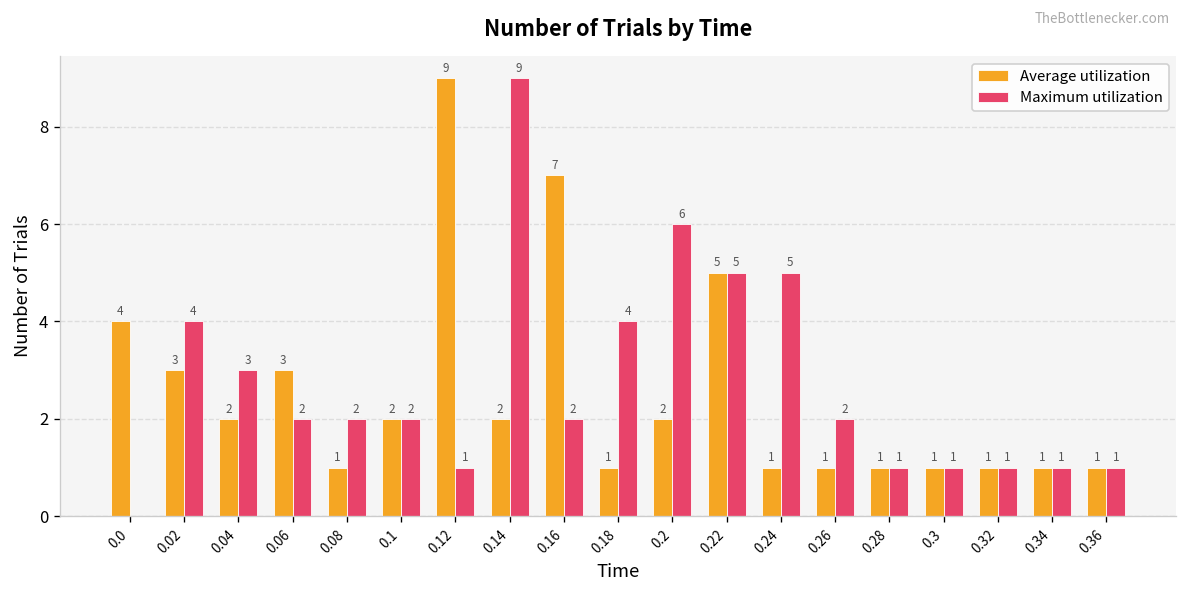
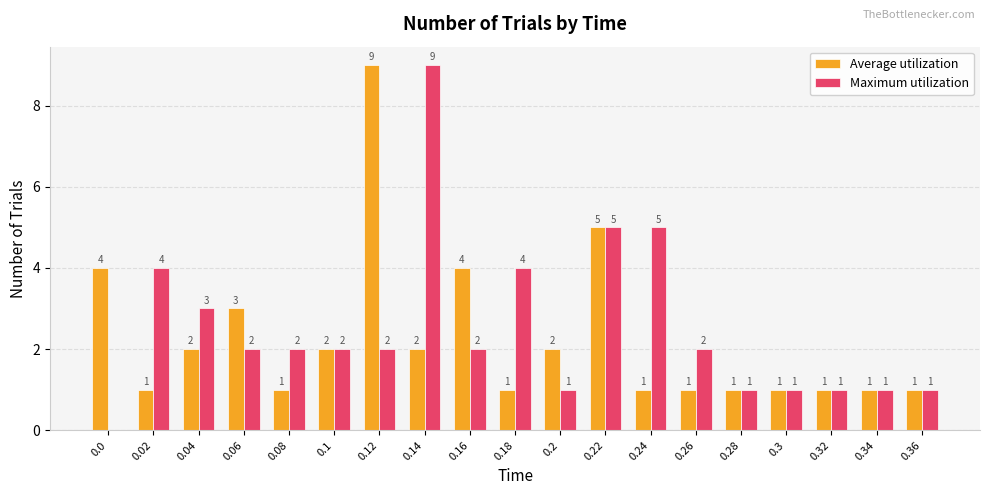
Average utilization, 0.02: 3 -> 1
Maximum utilization, 0.12: 1 -> 2
Average utilization, 0.16: 7 -> 4
Maximum utilization, 0.2: 6 -> 1
